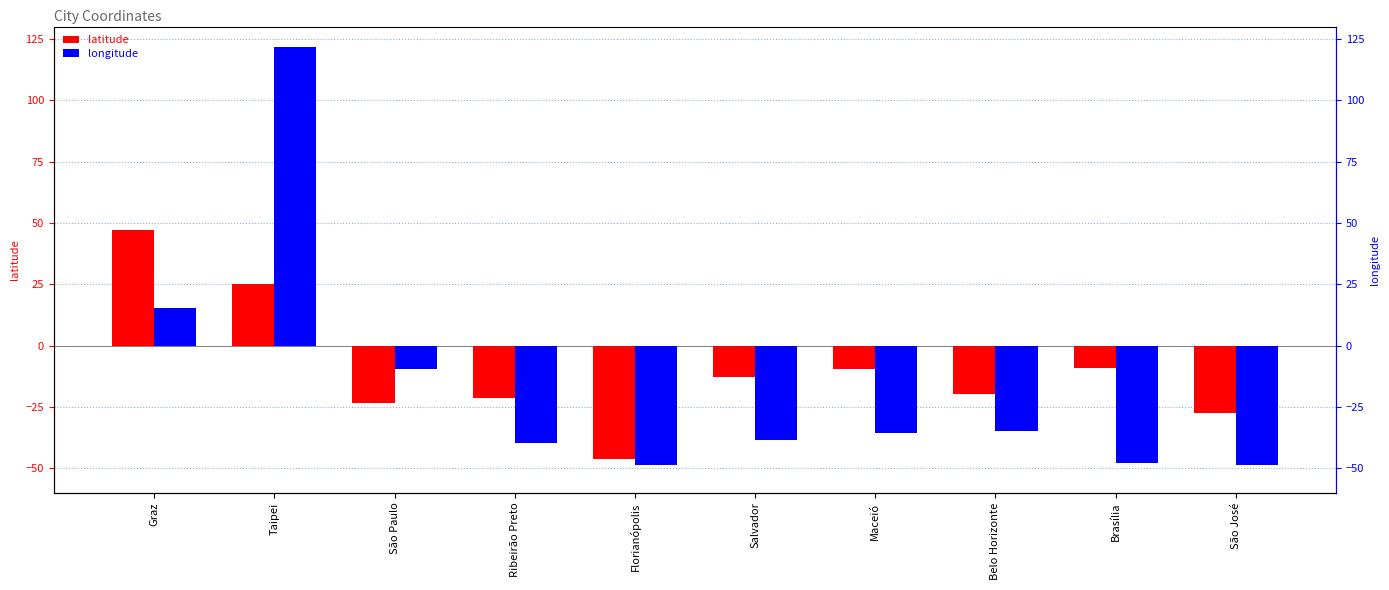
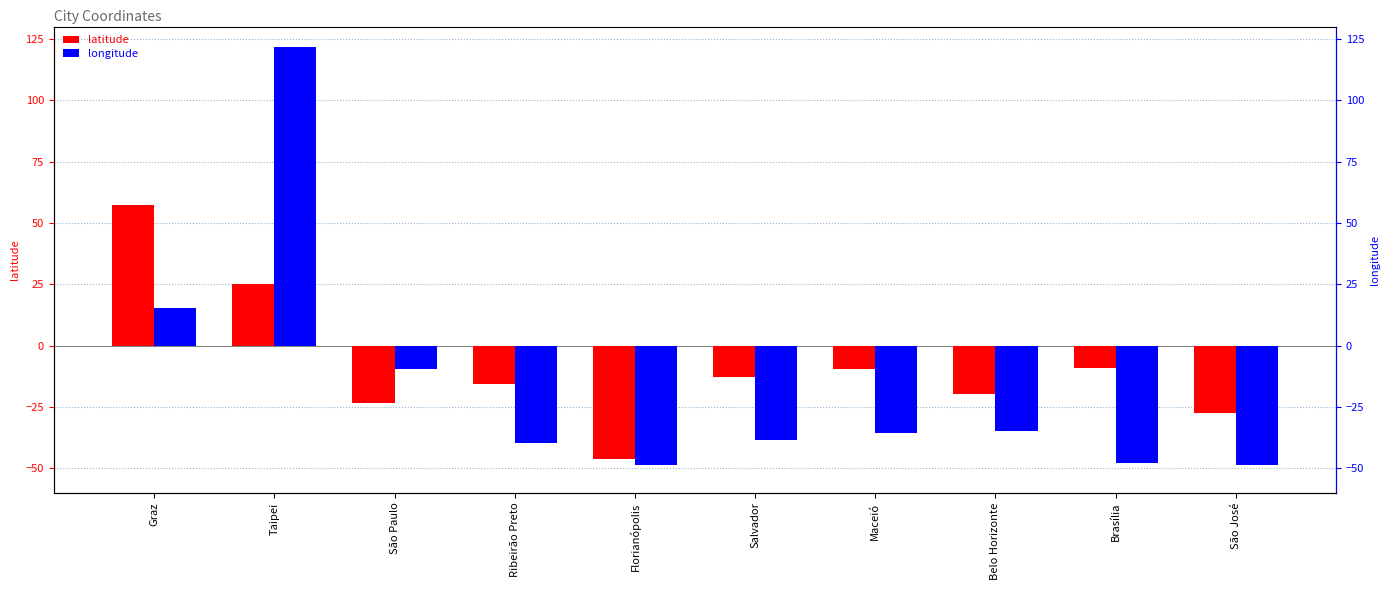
latitude, Graz: 47 -> 57
latitude, Ribeirão Preto: -21 -> -15
